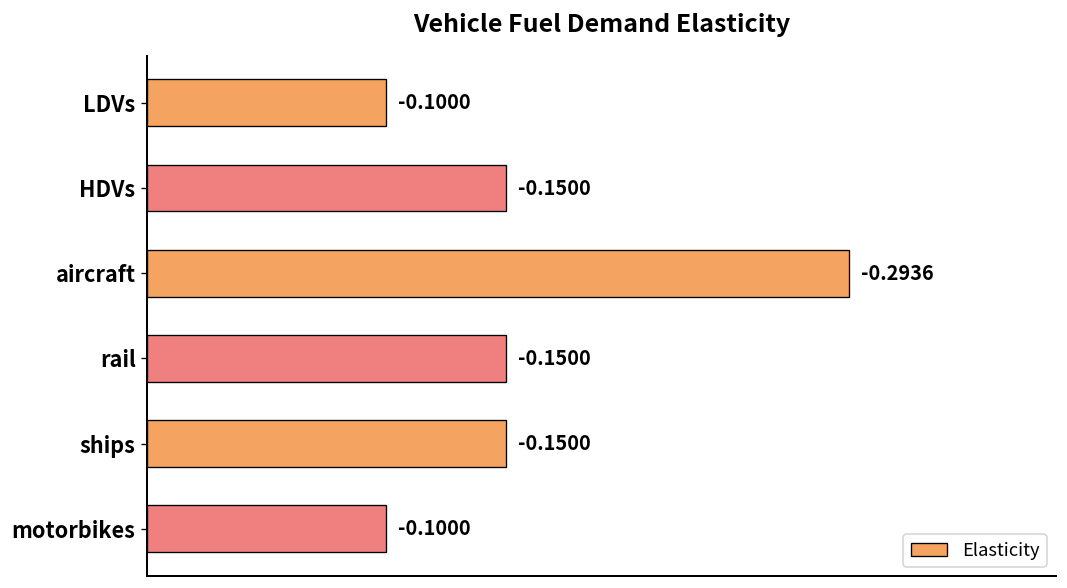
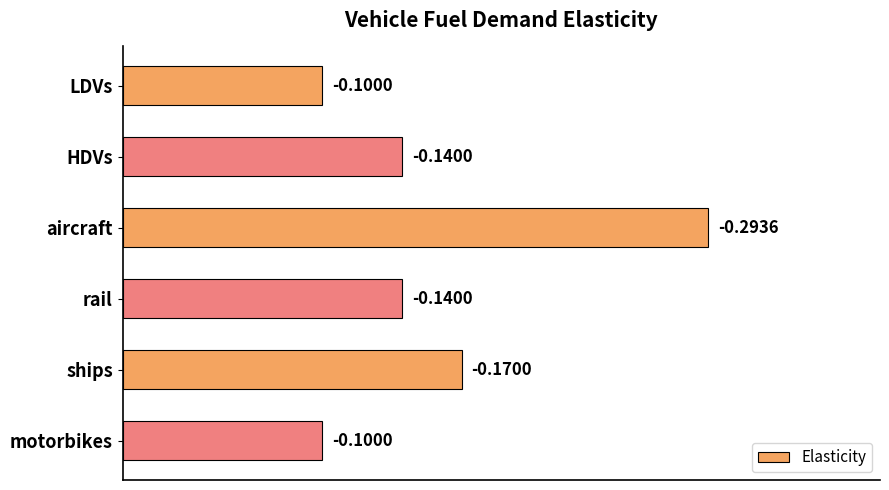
HDVs: -0.1500 -> -0.1400
rail: -0.1500 -> -0.1400
ships: -0.1500 -> -0.1700
